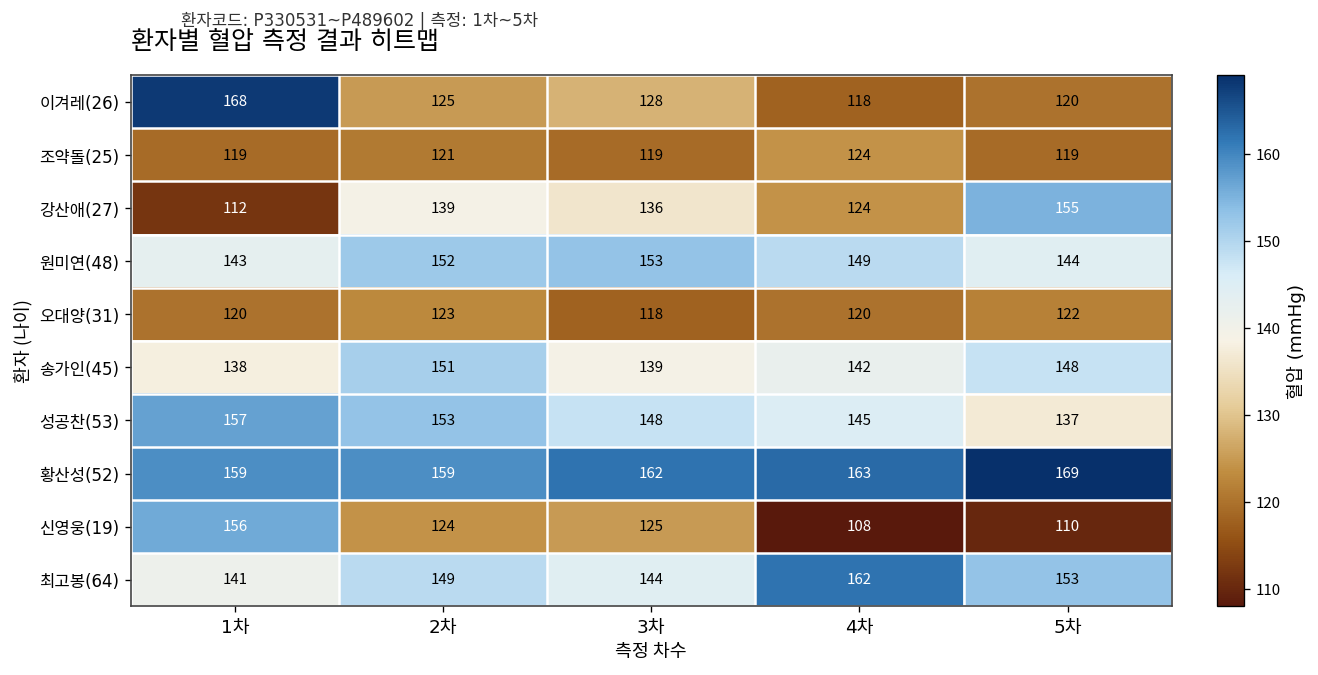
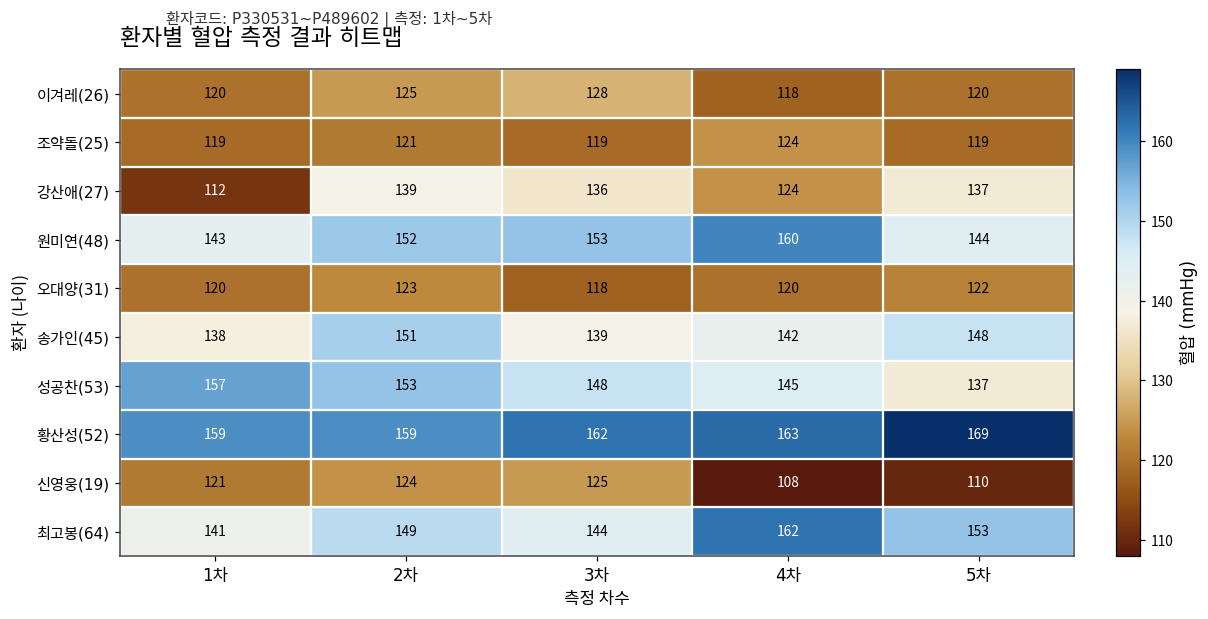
이겨레(26), 1차: 168 -> 120
강산애(27), 5차: 155 -> 137
원미연(48), 4차: 149 -> 160
신영웅(19), 1차: 156 -> 121
